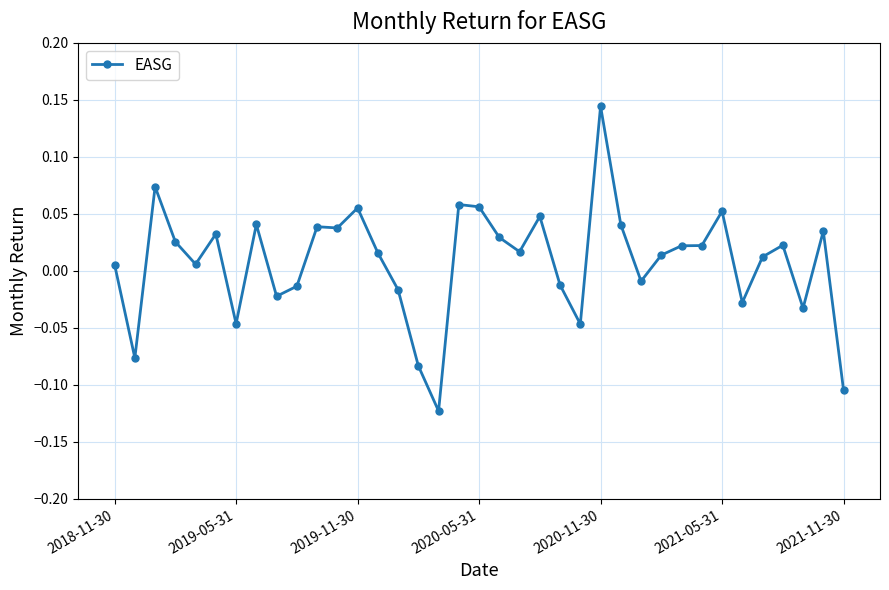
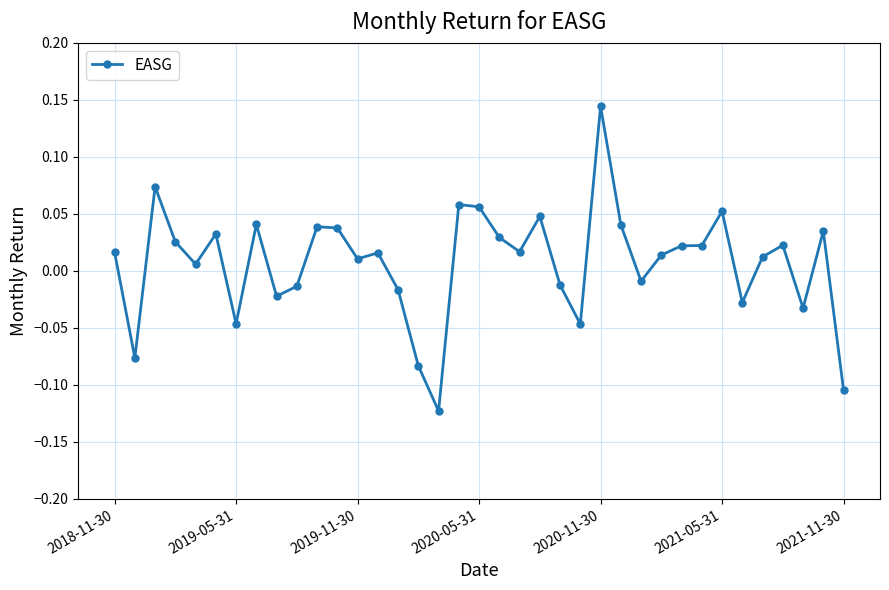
2018-11-30: 0.005 -> 0.016
2019-11-30: 0.055 -> 0.011
